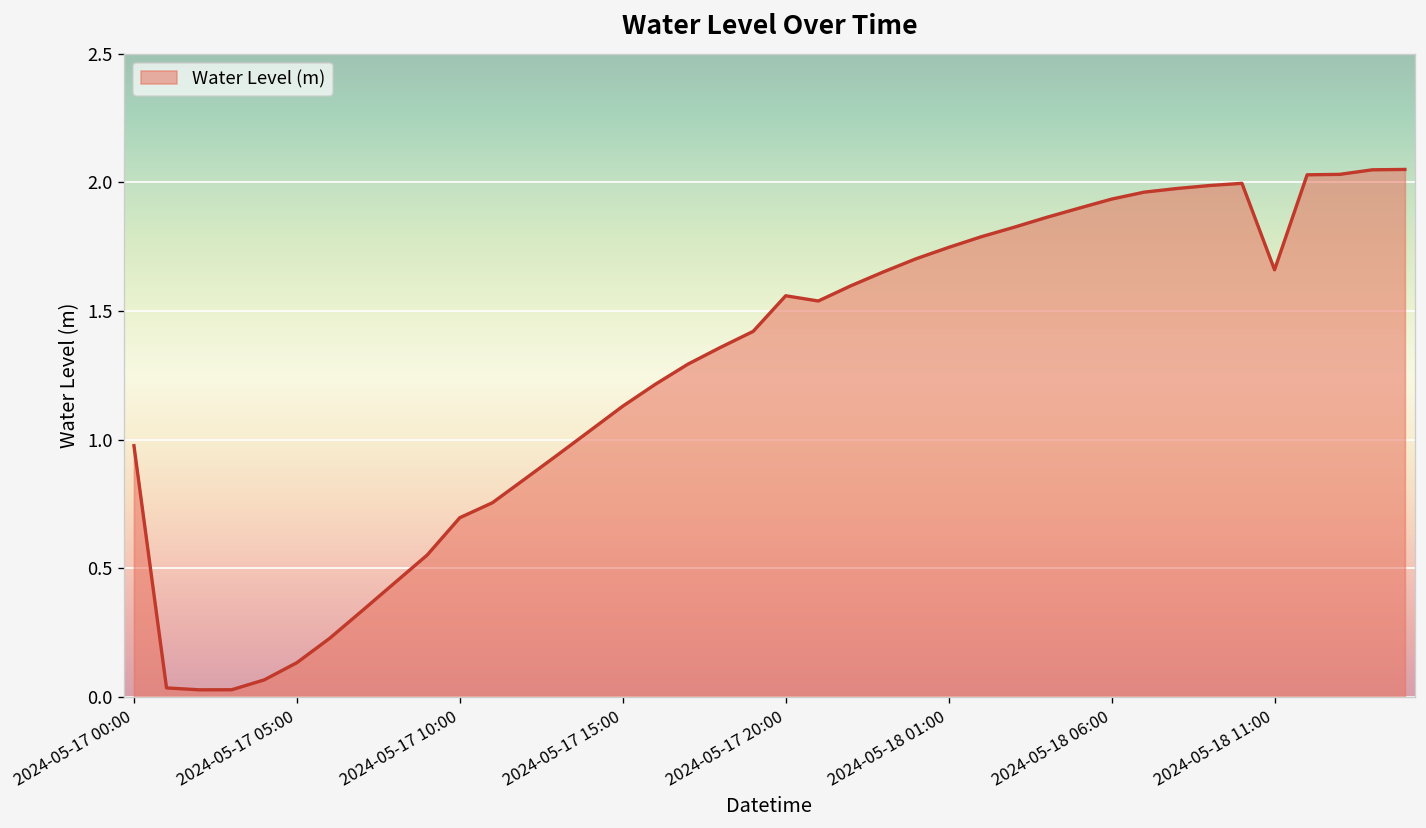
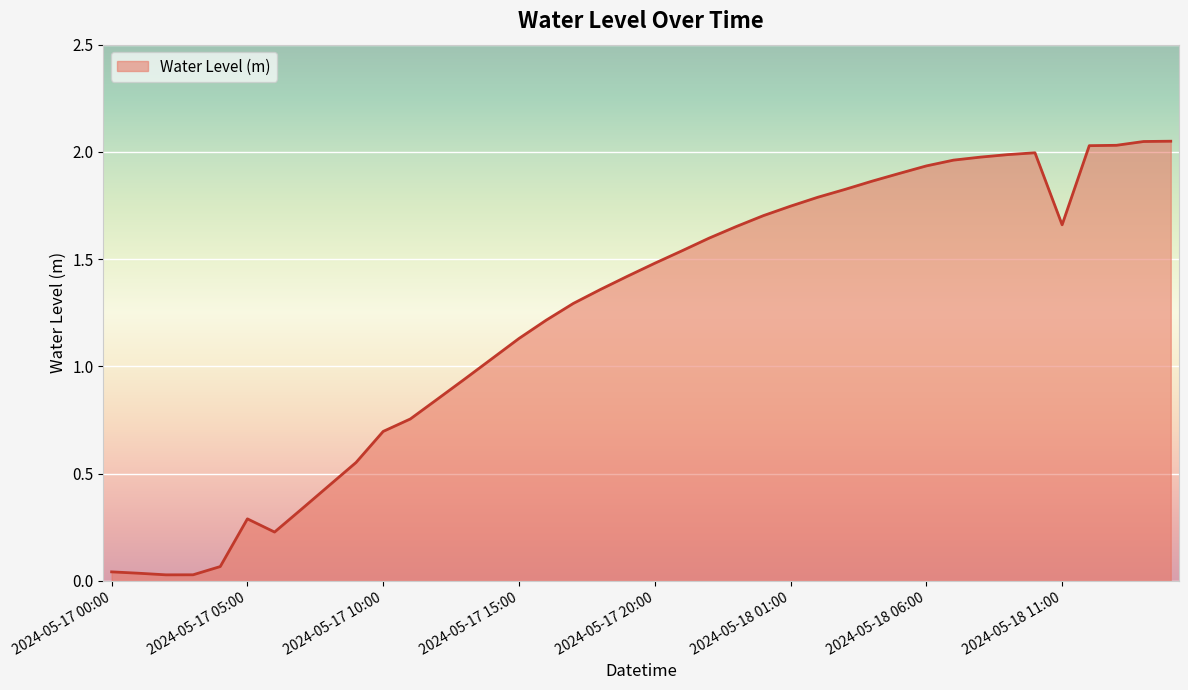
2024-05-17 00:00: 0.98 -> 0.04
2024-05-17 05:00: 0.13 -> 0.29
2024-05-17 20:00: 1.56 -> 1.48
